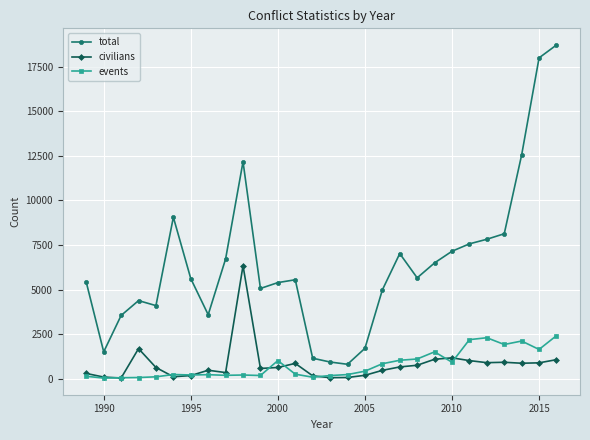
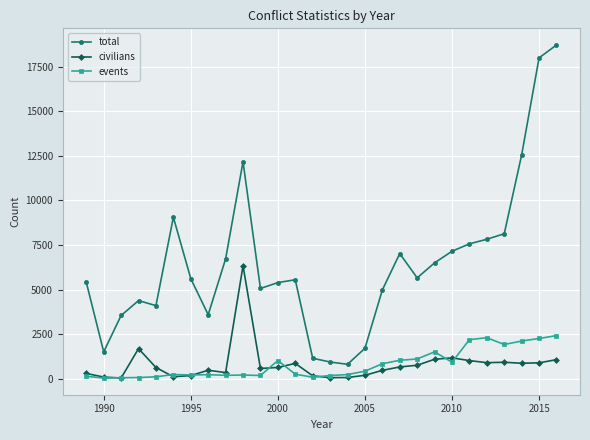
events, 2015: 1600 -> 2300
